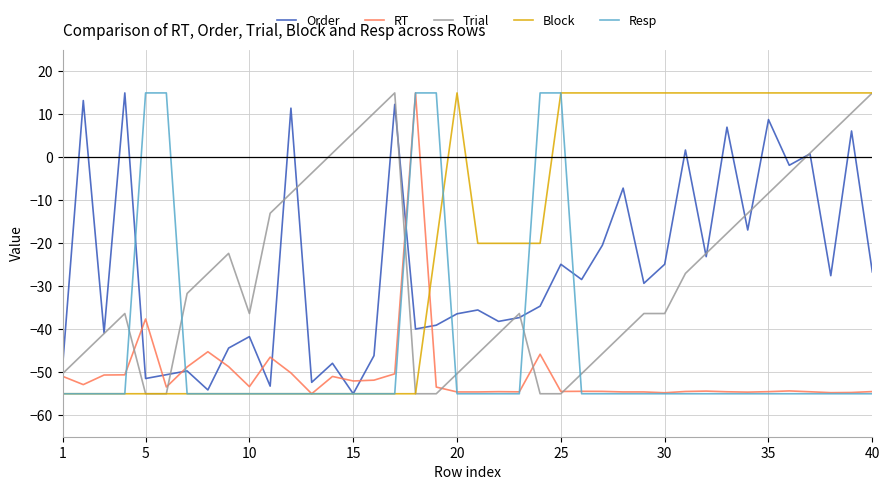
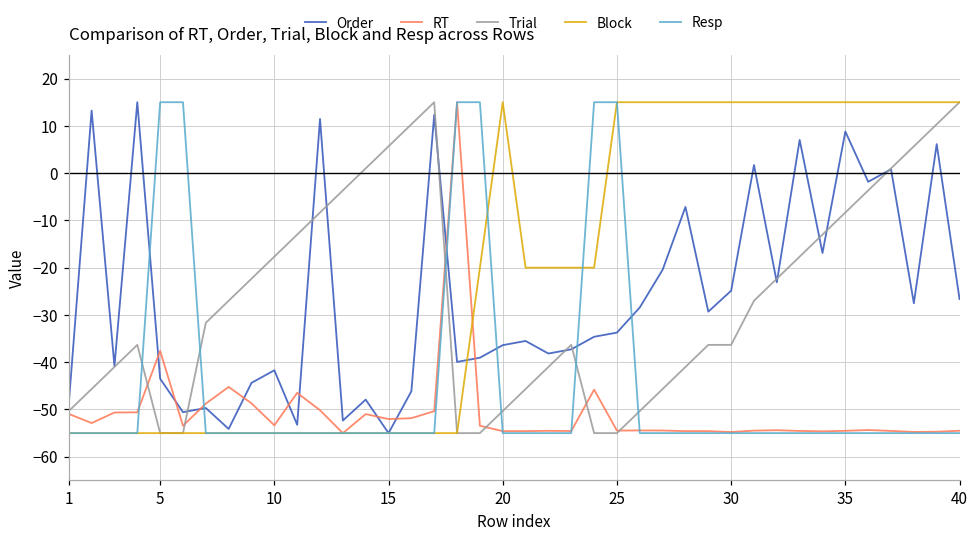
Order, 5: -51 -> -43
Trial, 10: -36 -> -18
Order, 25: -25 -> -34
